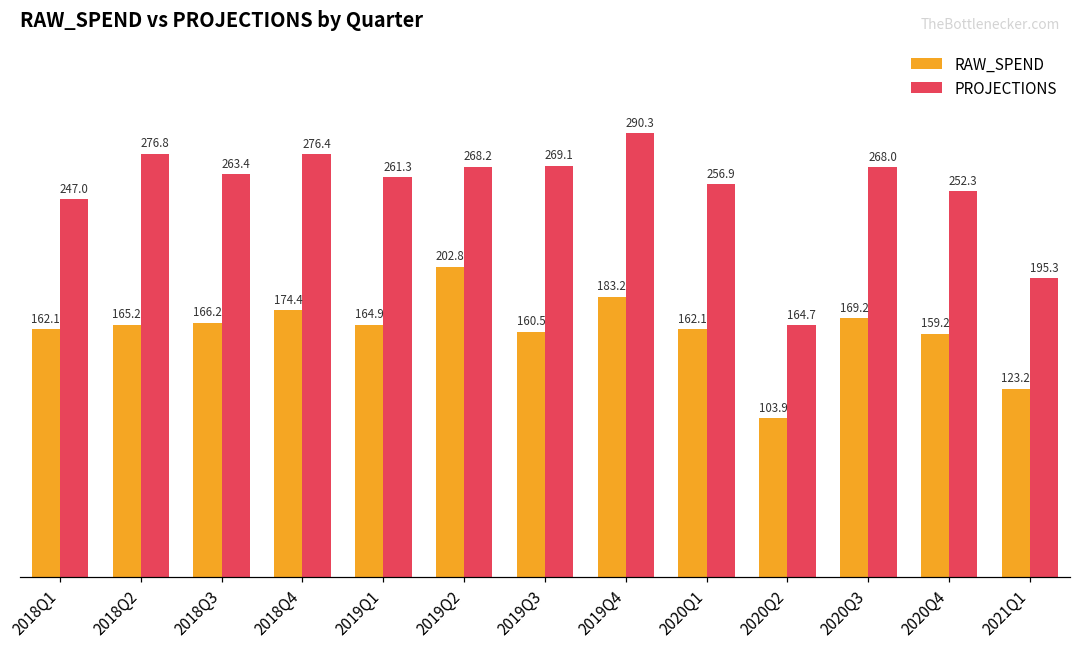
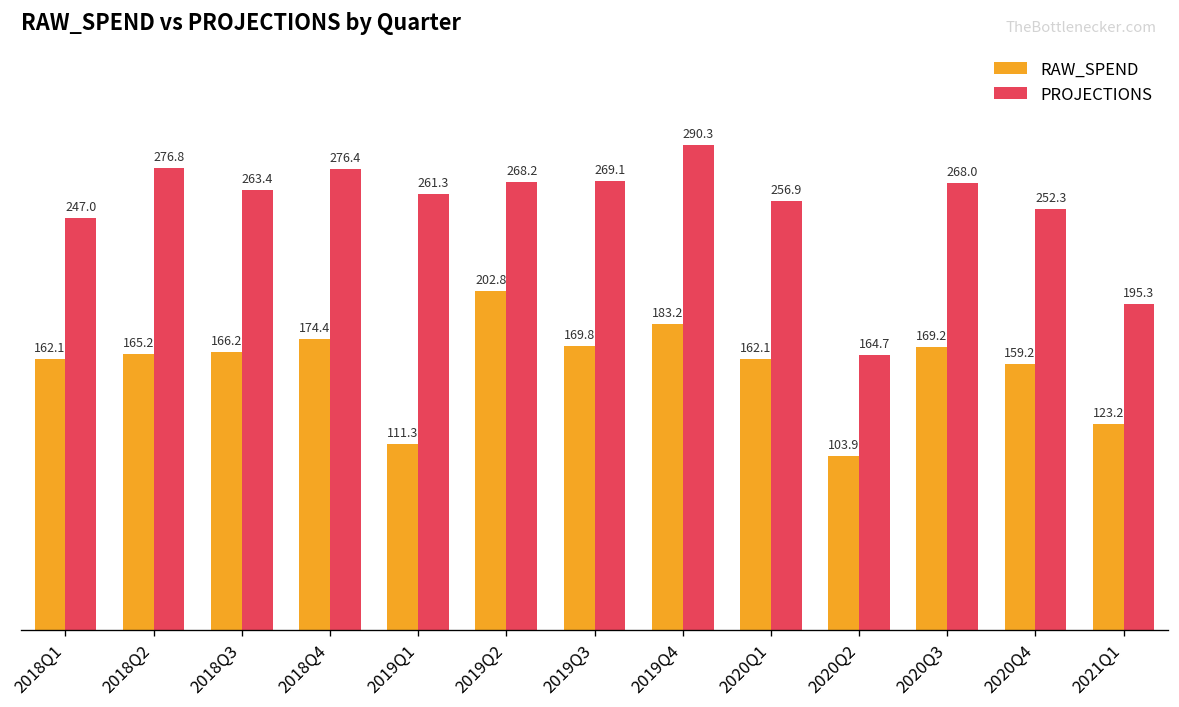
RAW_SPEND, 2019Q1: 164.9 -> 111.3
RAW_SPEND, 2019Q3: 160.5 -> 169.8
